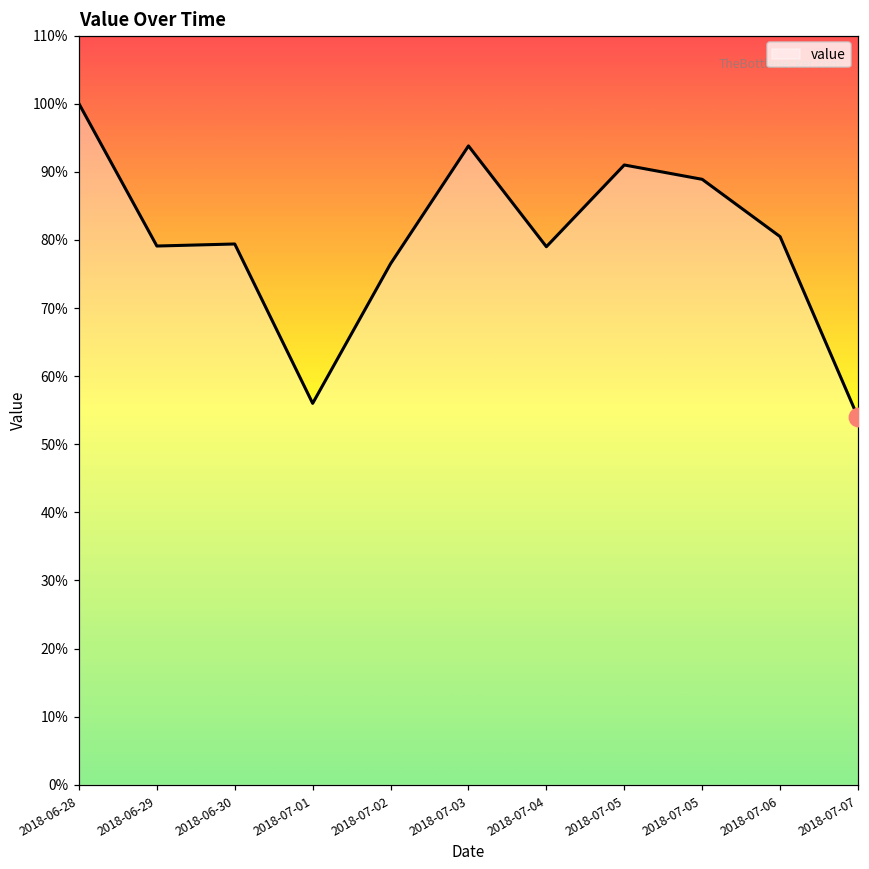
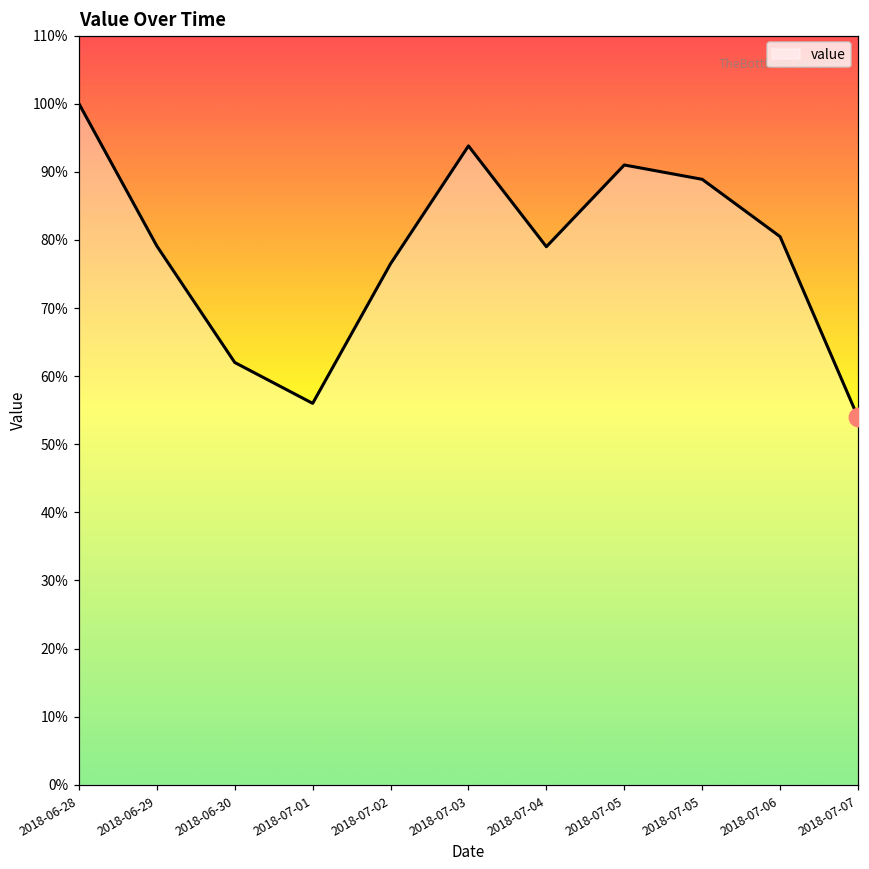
value, 2018-06-30: 79% -> 62%
